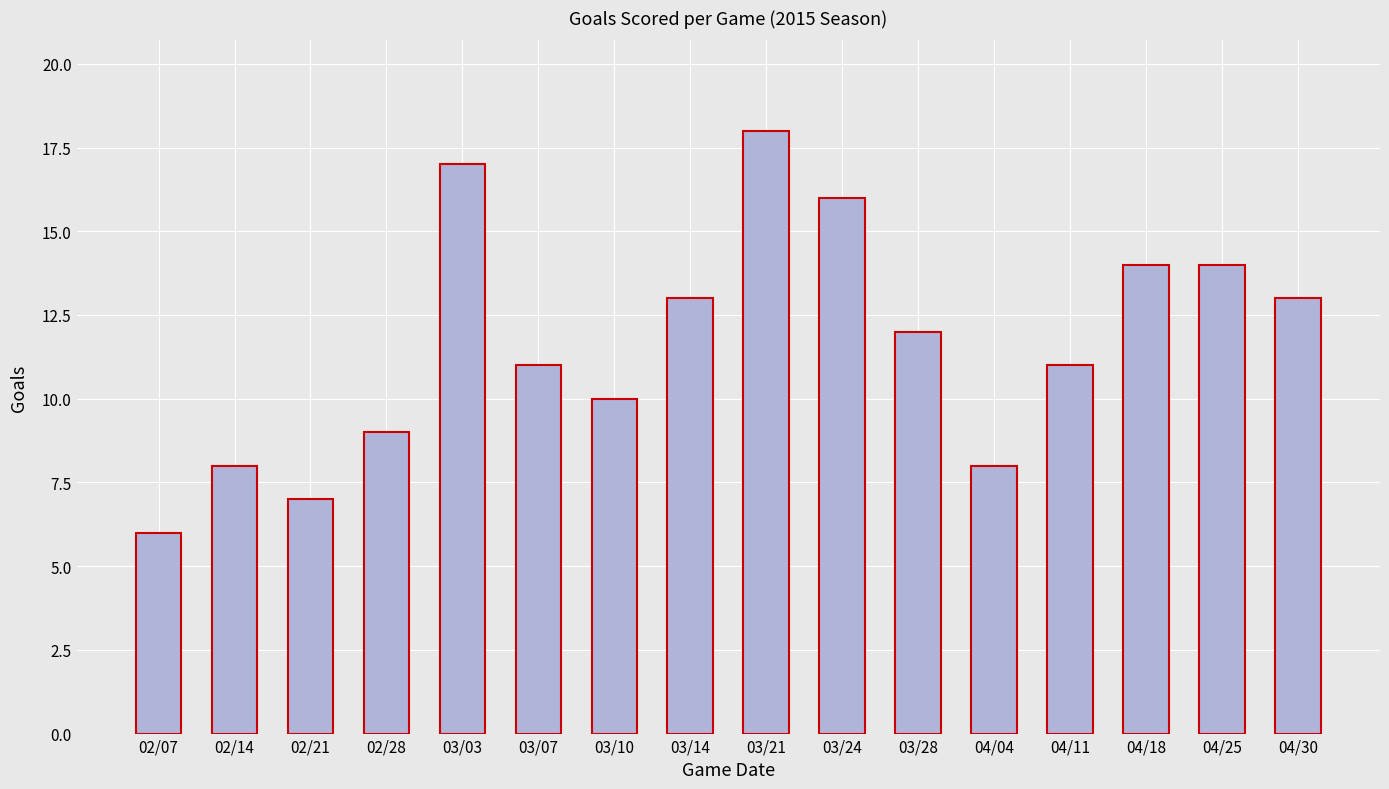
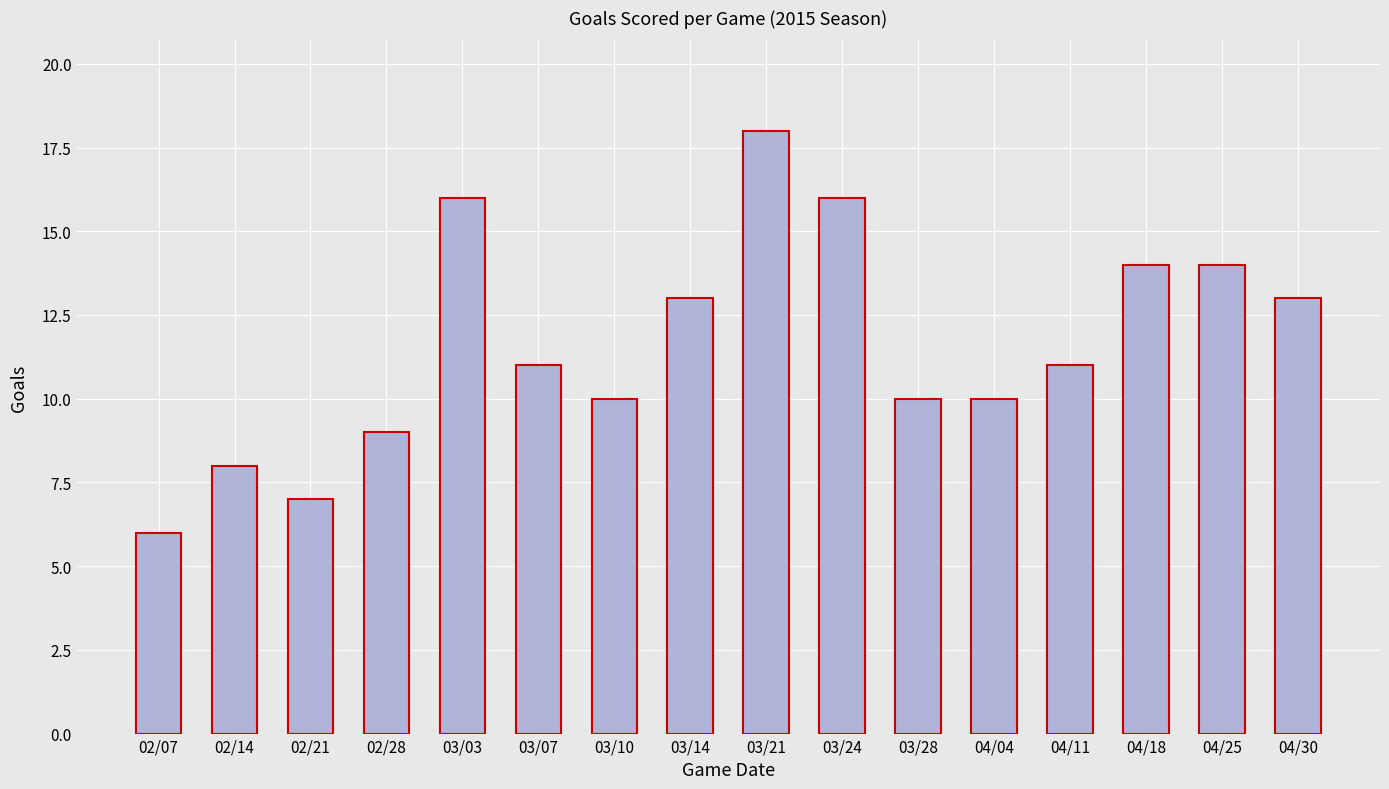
03/03: 17 -> 16
03/28: 12 -> 10
04/04: 8 -> 10
